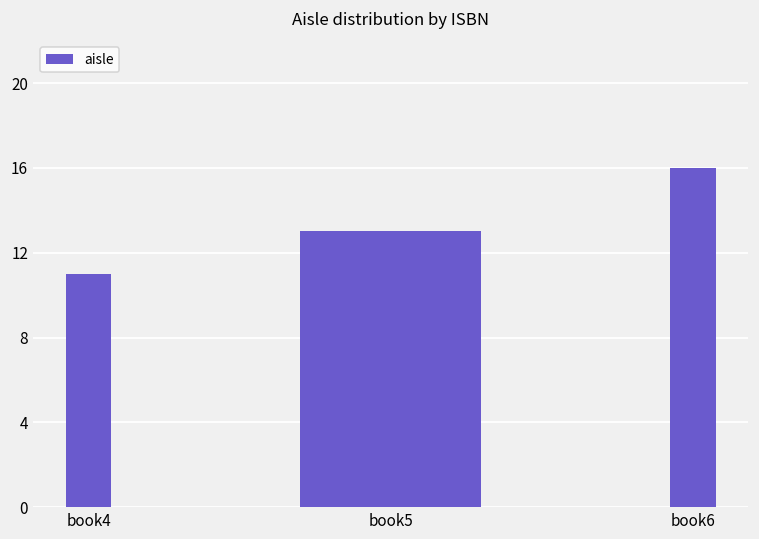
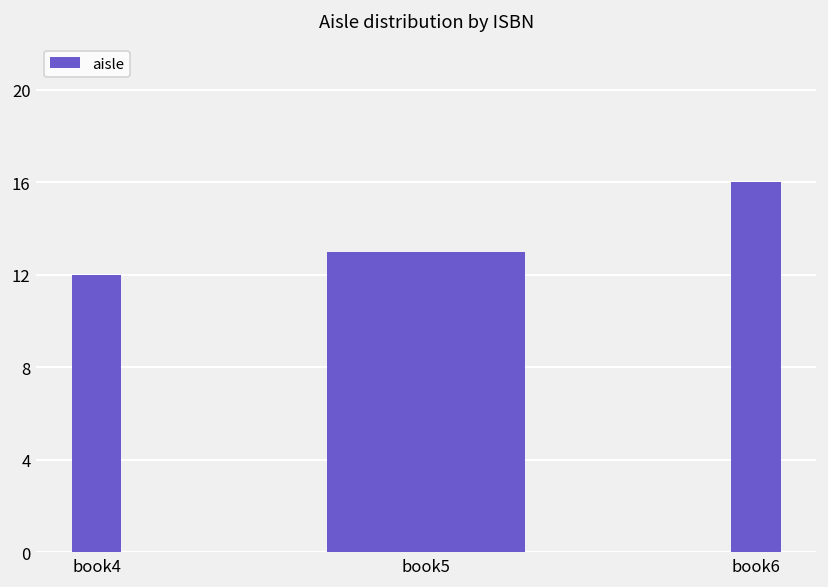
book4: 11 -> 12
